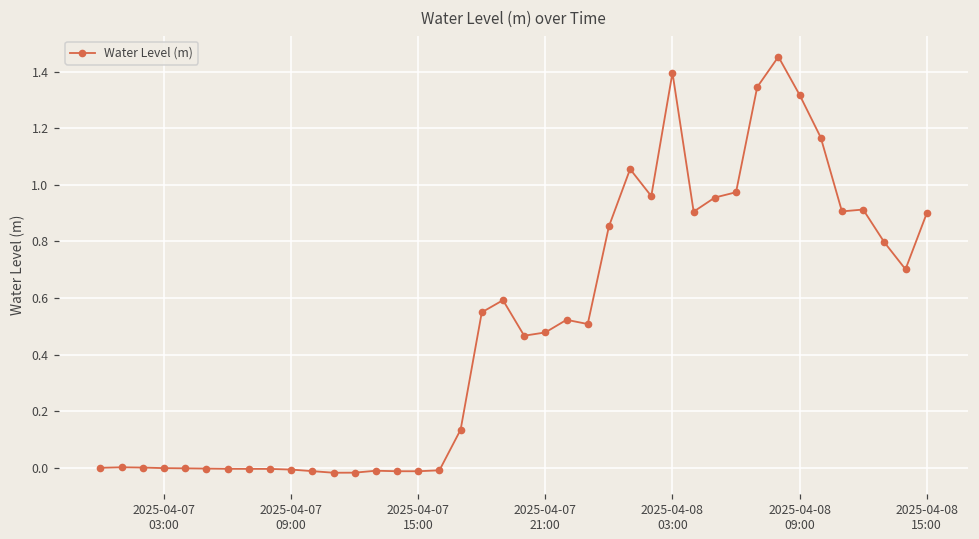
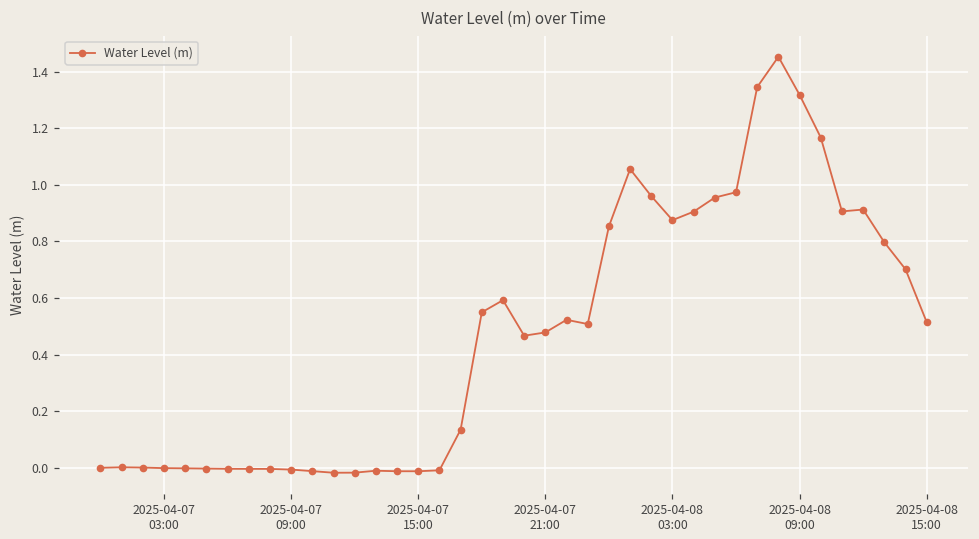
2025-04-08 03:00: 1.40 -> 0.88
2025-04-08 15:00: 0.90 -> 0.51
